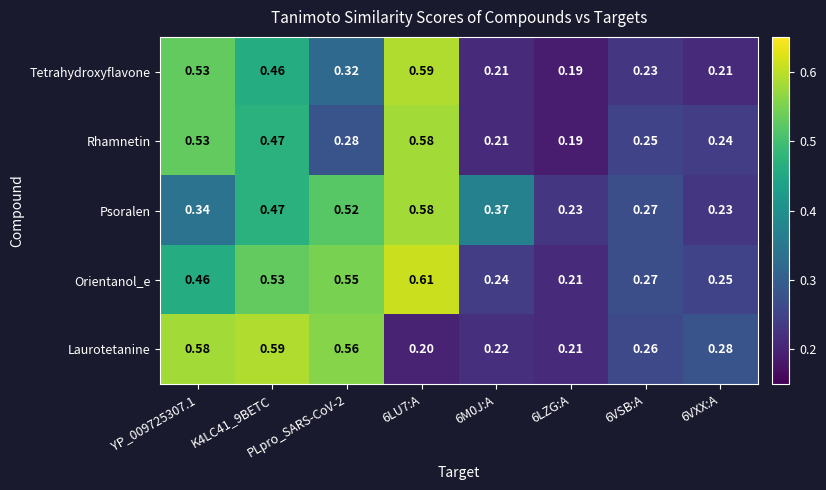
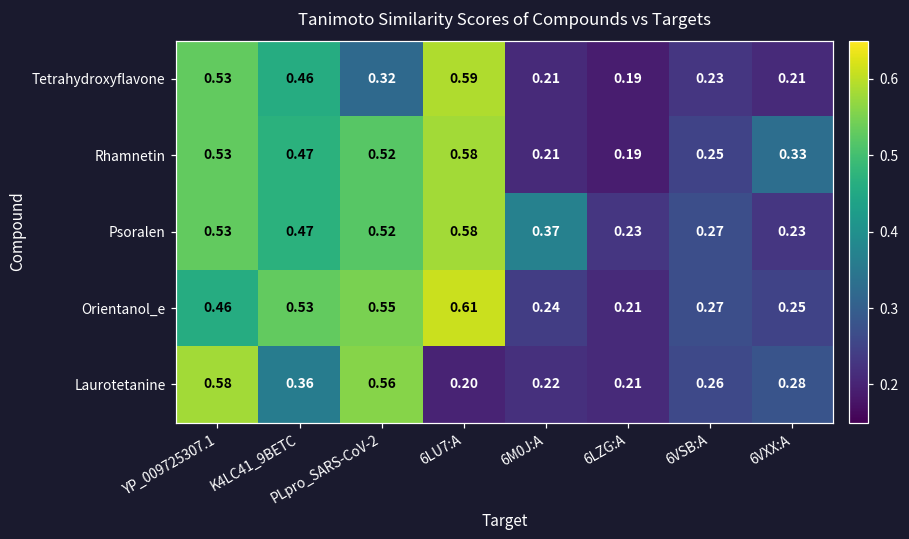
Rhamnetin, PLpro_SARS-CoV-2: 0.28 -> 0.52
Rhamnetin, 6VXX:A: 0.24 -> 0.33
Psoralen, YP_009725307.1: 0.34 -> 0.53
Laurotetanine, K4LC41_9BETC: 0.59 -> 0.36
